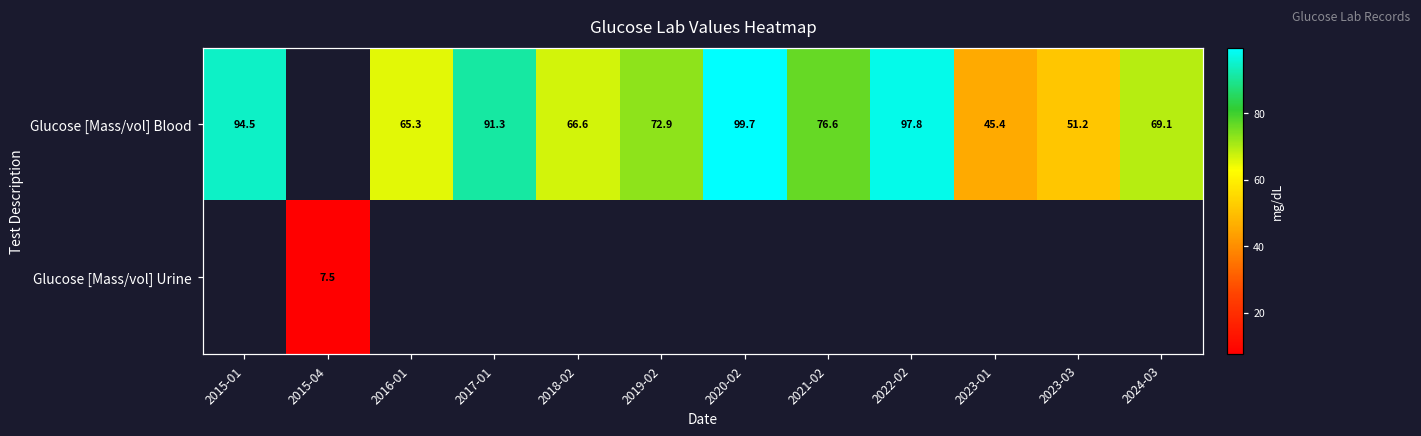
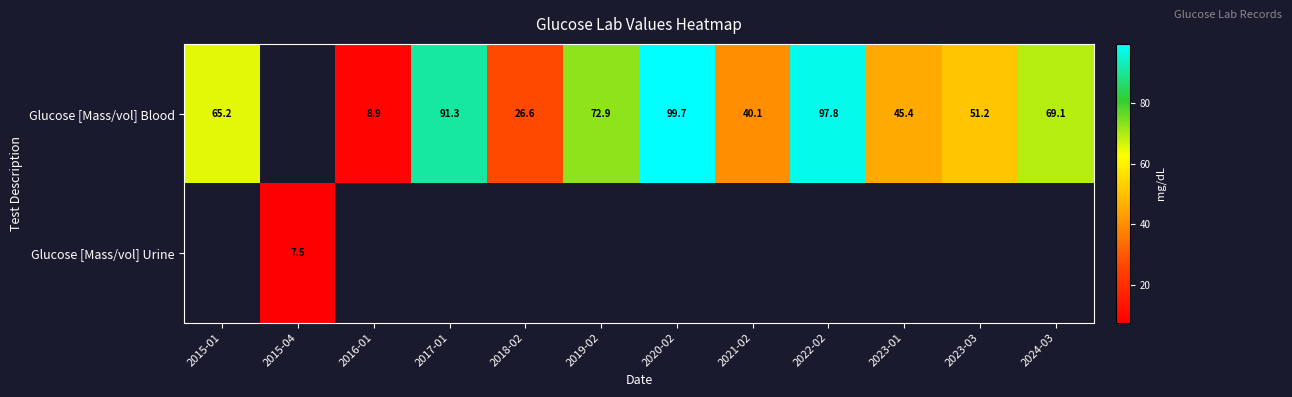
Glucose [Mass/vol] Blood, 2015-01: 94.5 -> 65.2
Glucose [Mass/vol] Blood, 2016-01: 65.3 -> 8.9
Glucose [Mass/vol] Blood, 2018-02: 66.6 -> 26.6
Glucose [Mass/vol] Blood, 2021-02: 76.6 -> 40.1
